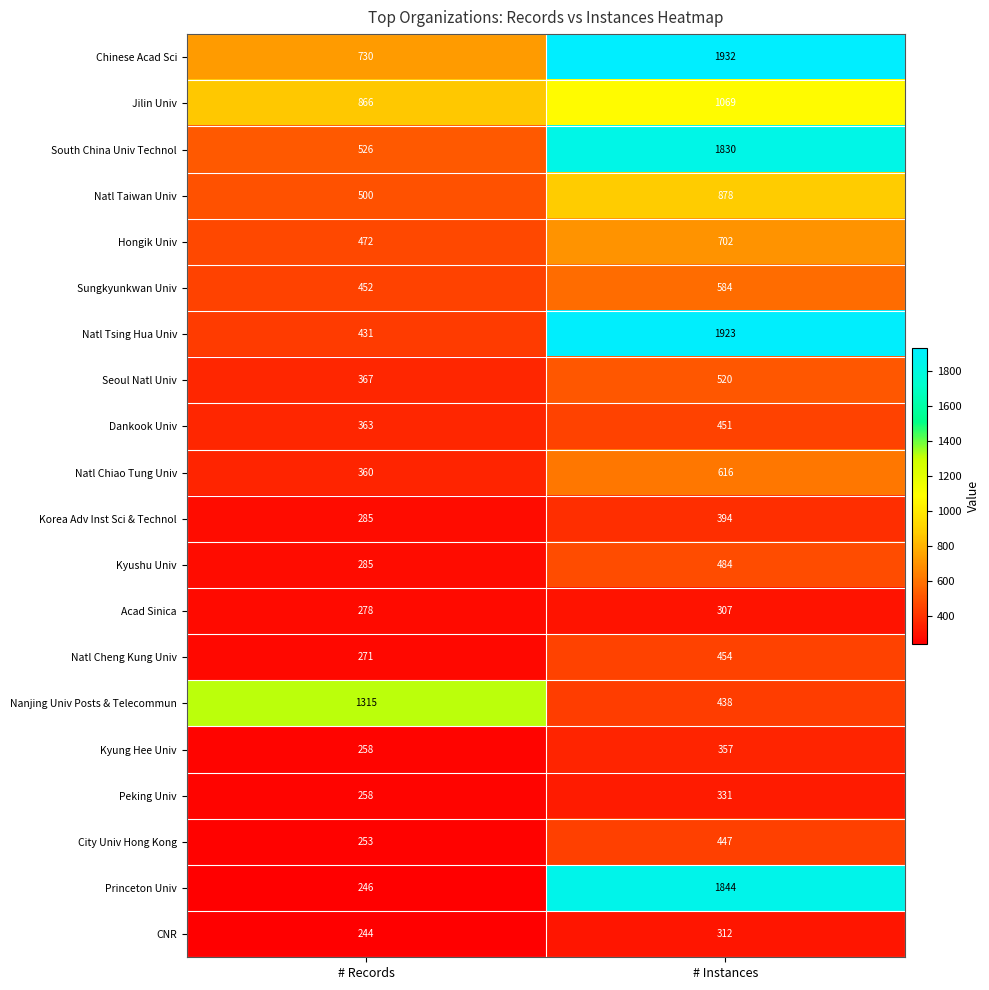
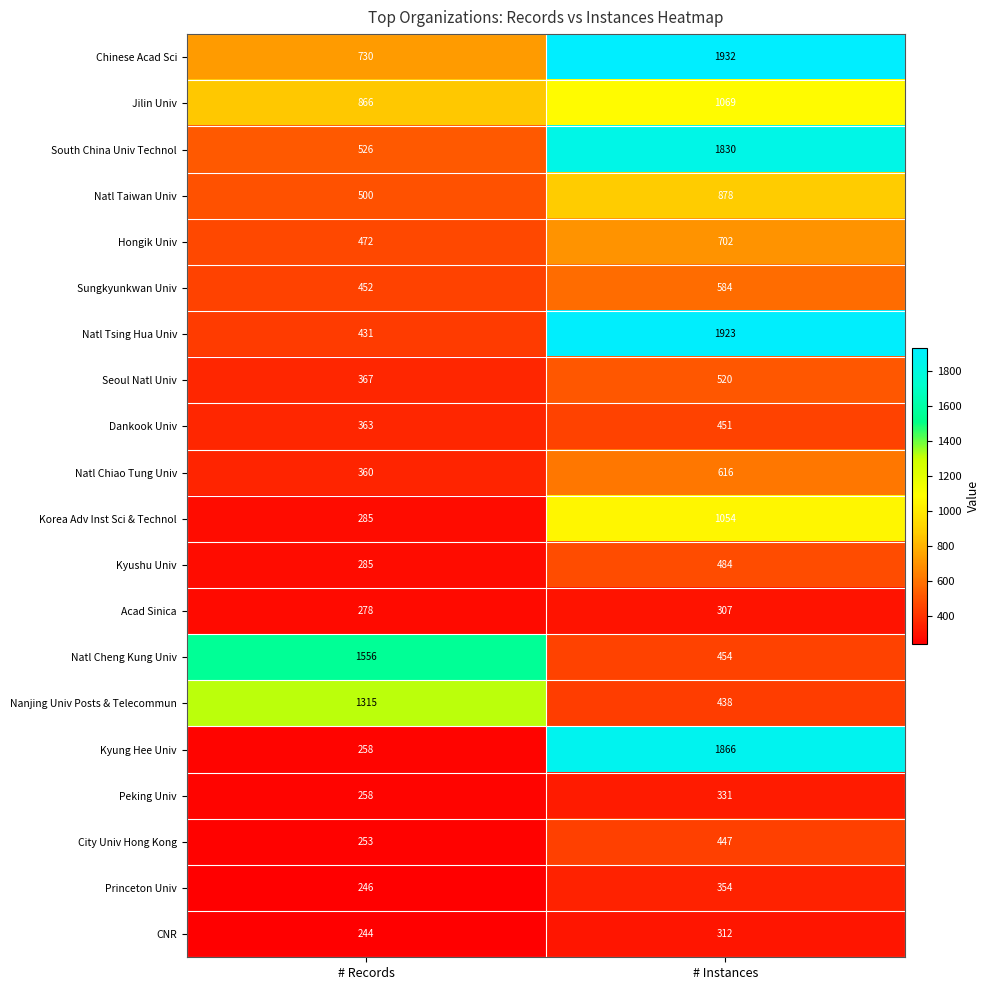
Korea Adv Inst Sci & Technol, # Instances: 394 -> 1054
Natl Cheng Kung Univ, # Records: 271 -> 1556
Kyung Hee Univ, # Instances: 357 -> 1866
Princeton Univ, # Instances: 1844 -> 354
